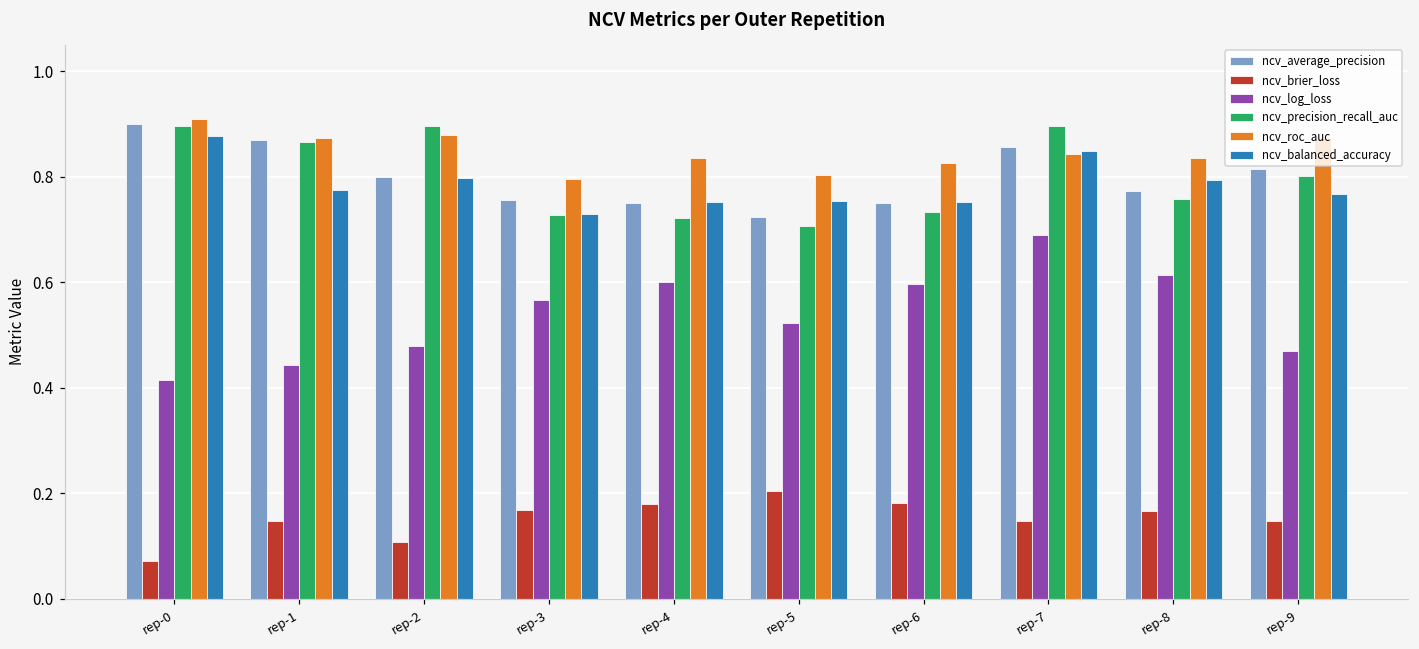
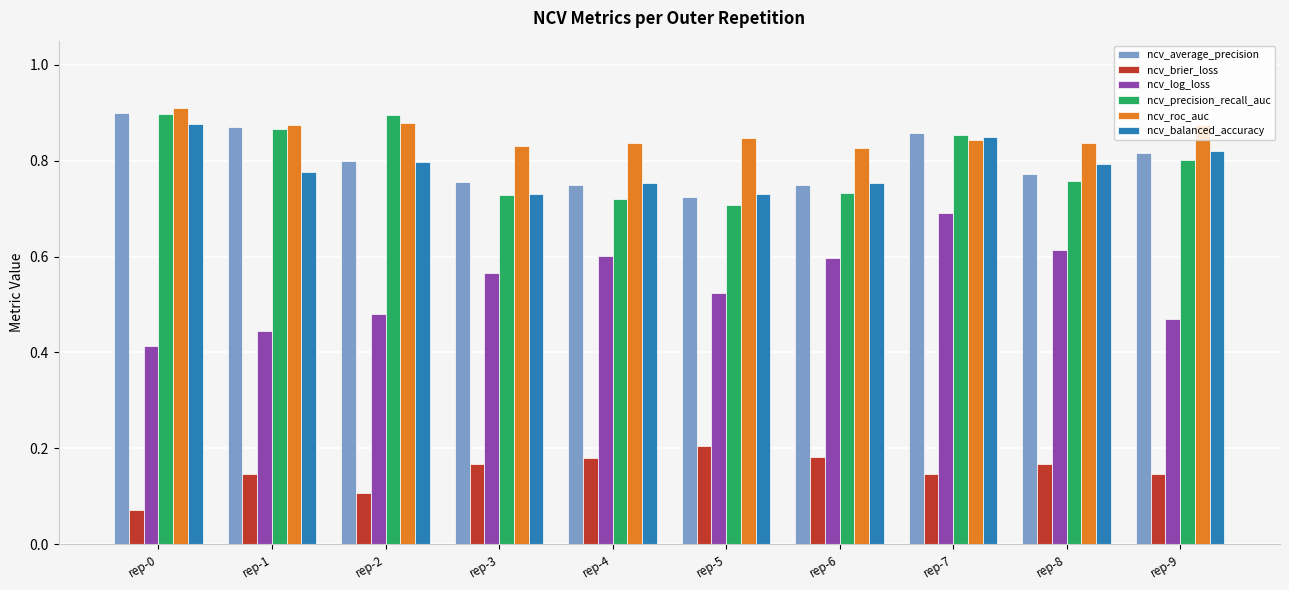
ncv_roc_auc, rep-3: 0.80 -> 0.83
ncv_roc_auc, rep-5: 0.80 -> 0.85
ncv_balanced_accuracy, rep-5: 0.75 -> 0.73
ncv_precision_recall_auc, rep-7: 0.90 -> 0.85
ncv_balanced_accuracy, rep-9: 0.77 -> 0.82
